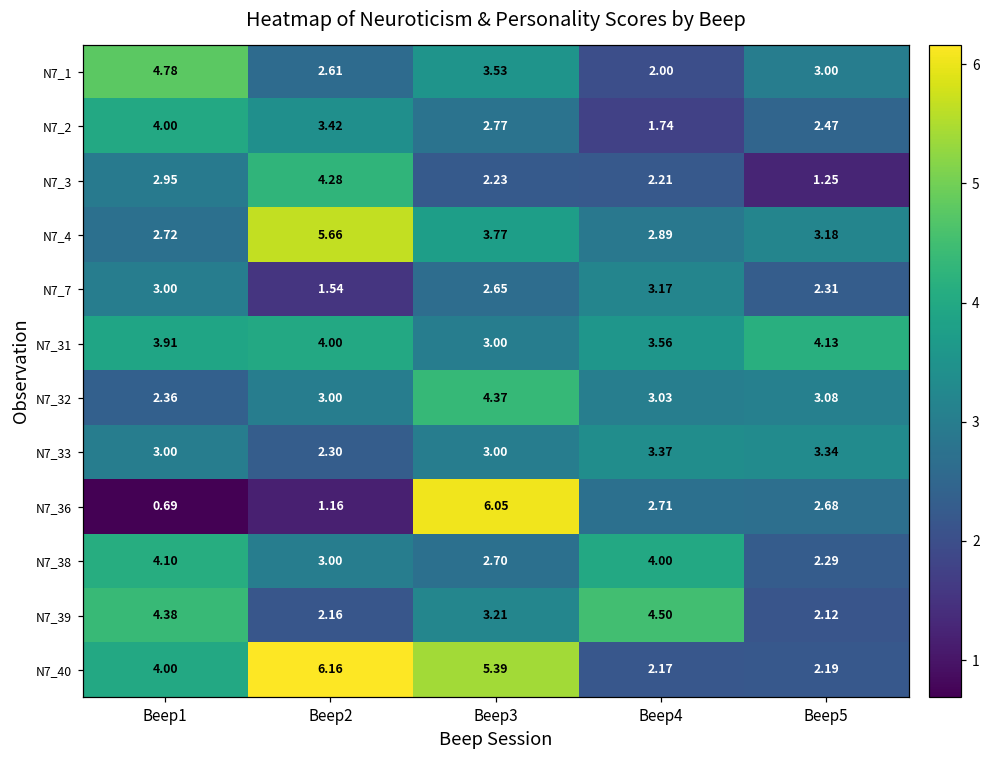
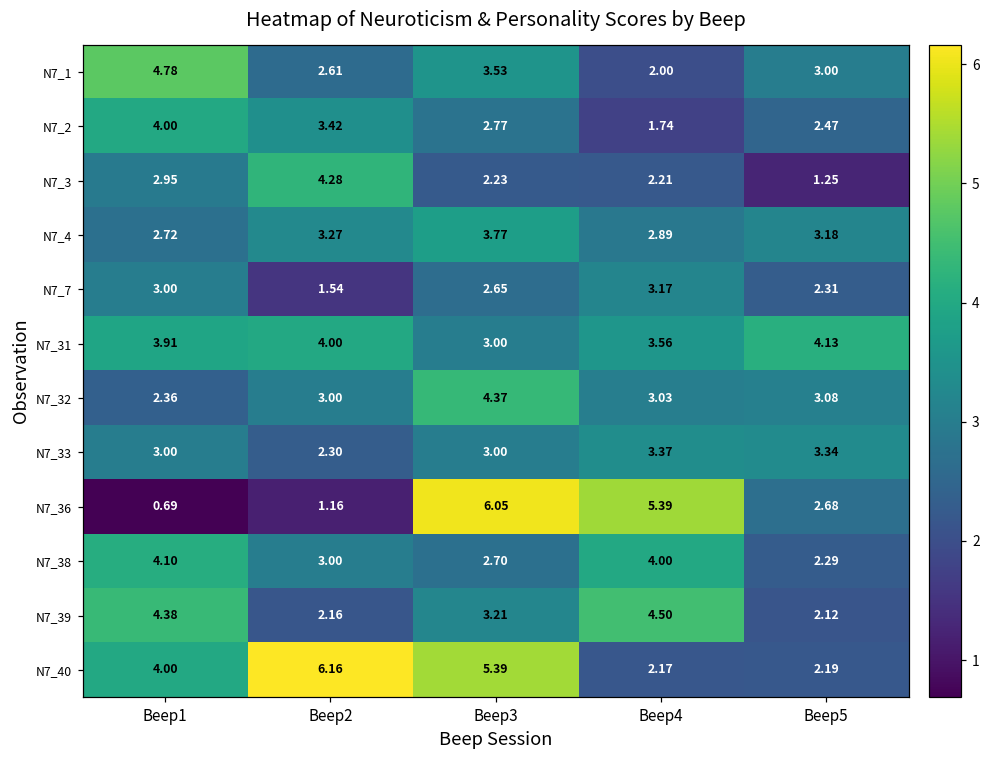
N7_4, Beep2: 5.66 -> 3.27
N7_36, Beep4: 2.71 -> 5.39
